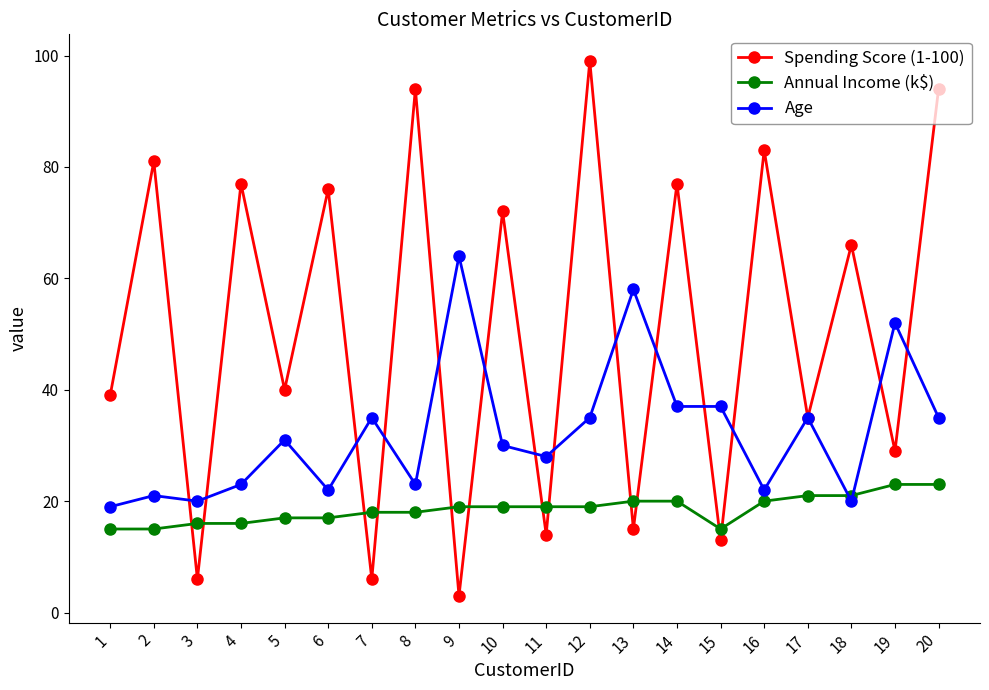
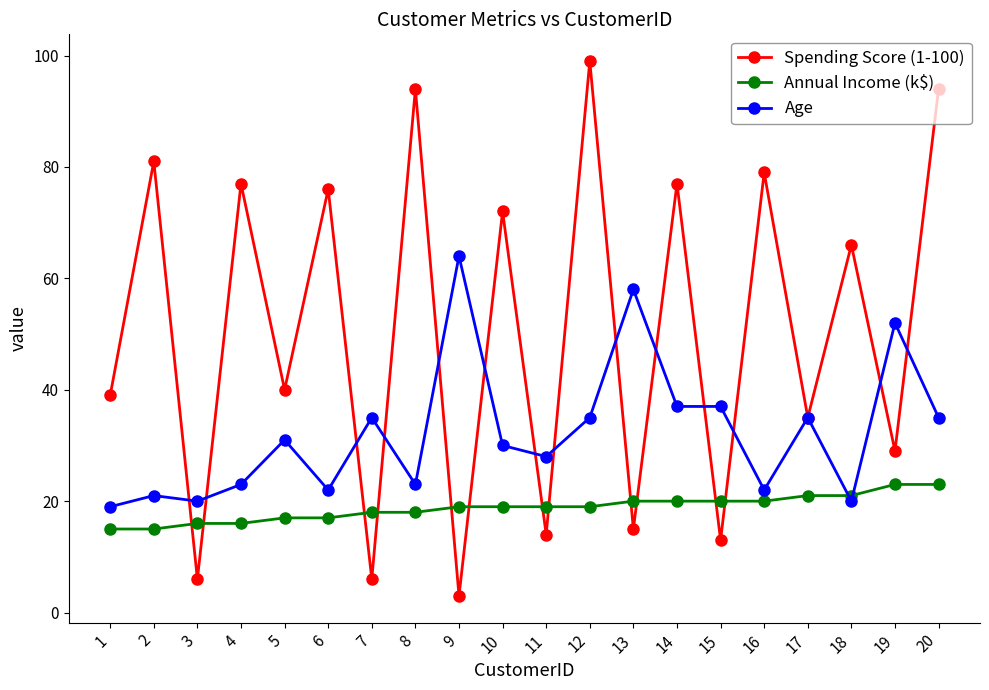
Annual Income (k$), 15: 15 -> 20
Spending Score (1-100), 16: 83 -> 79
